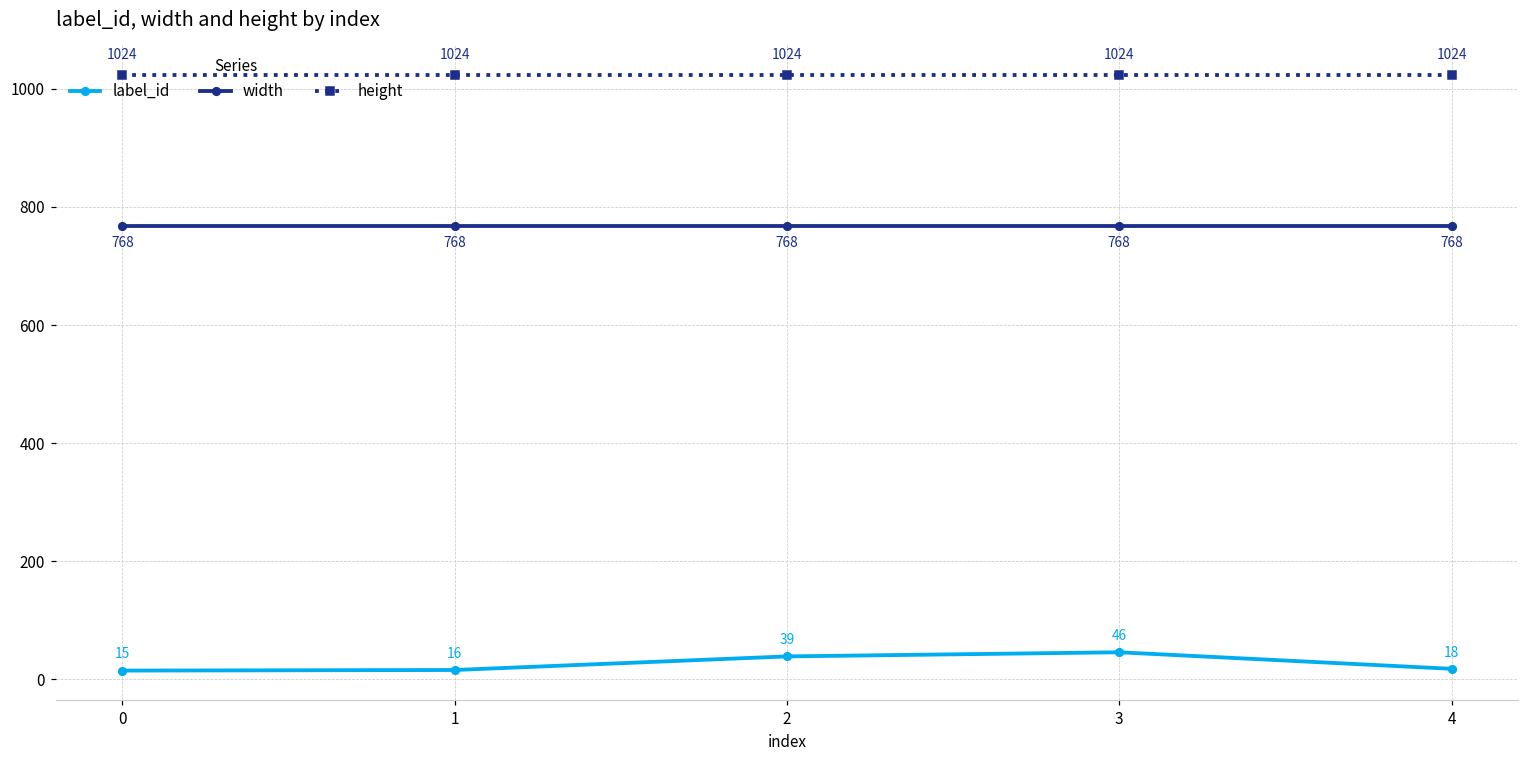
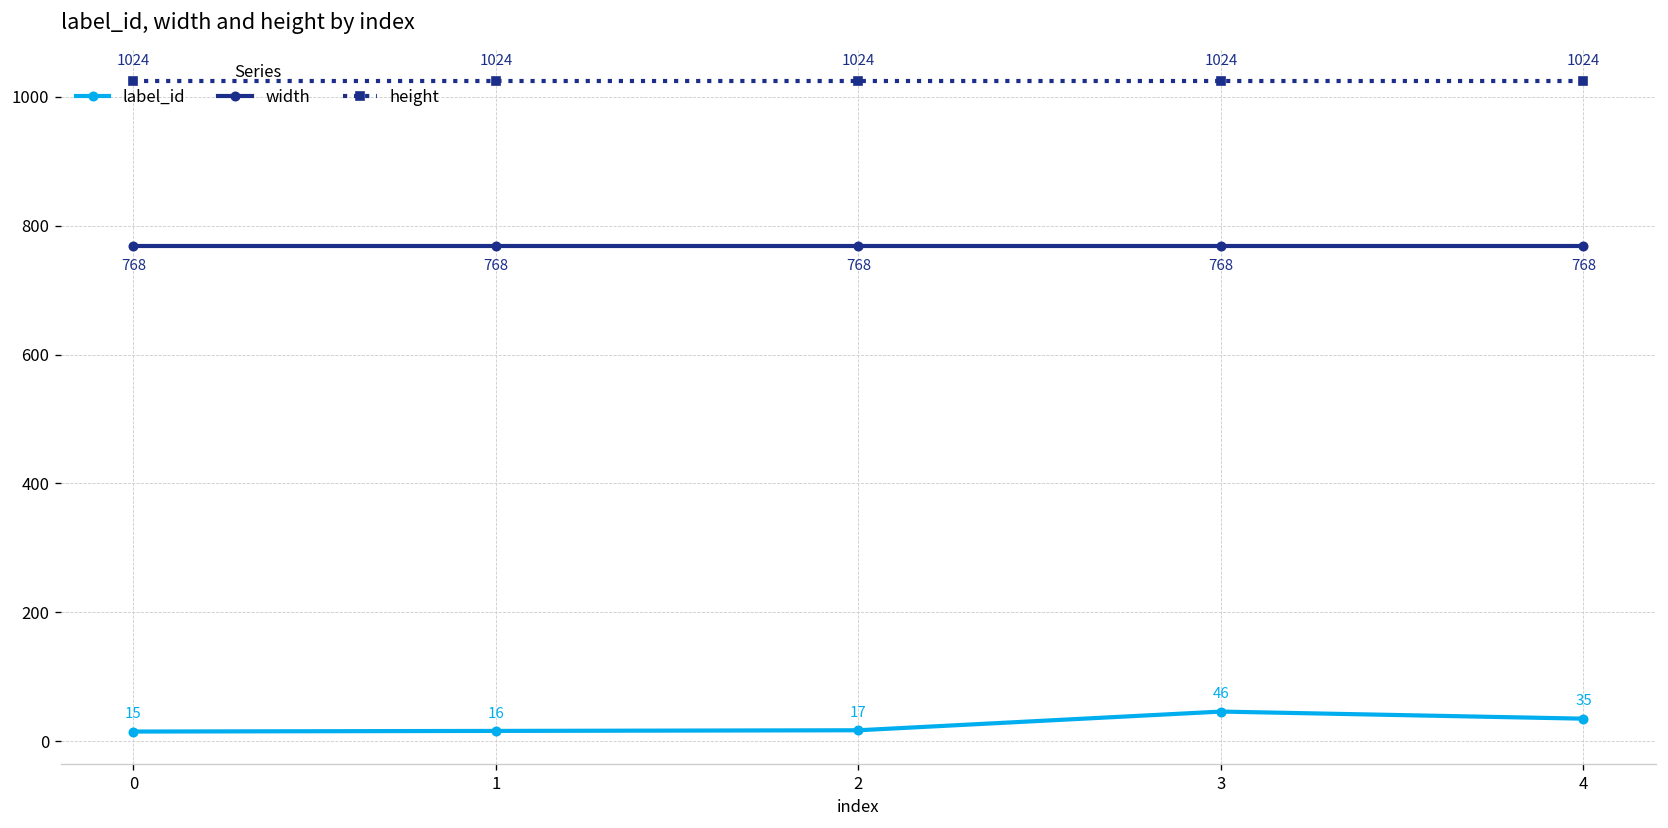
label_id, 2: 39 -> 17
label_id, 4: 18 -> 35
